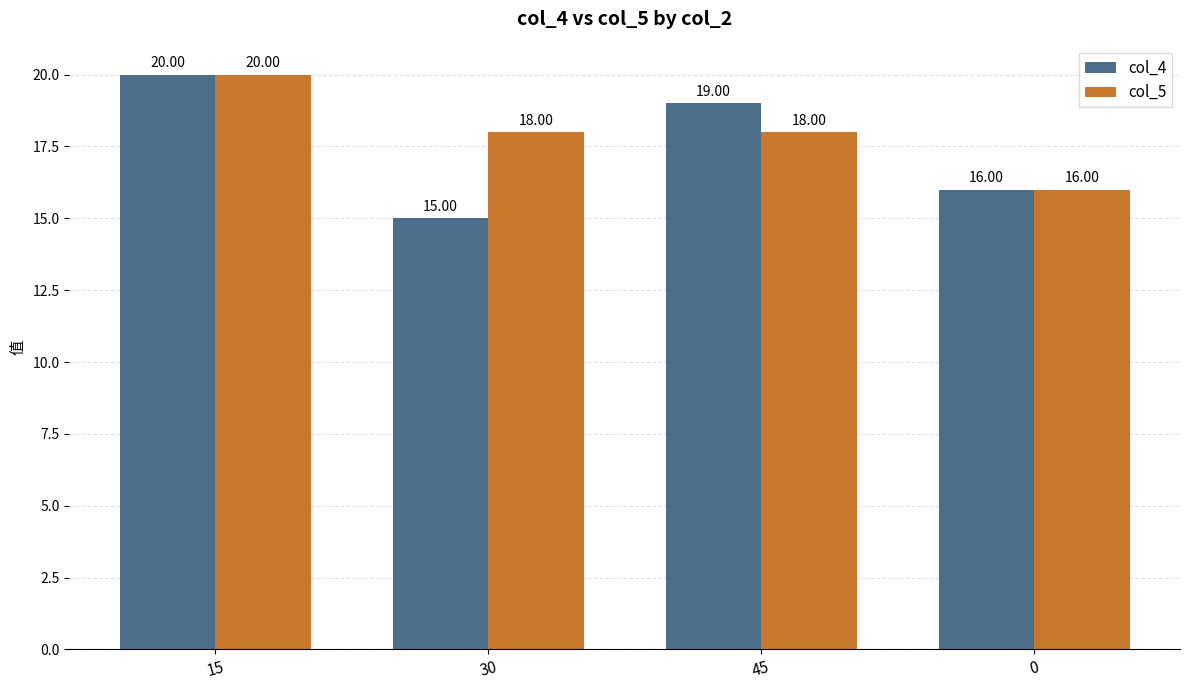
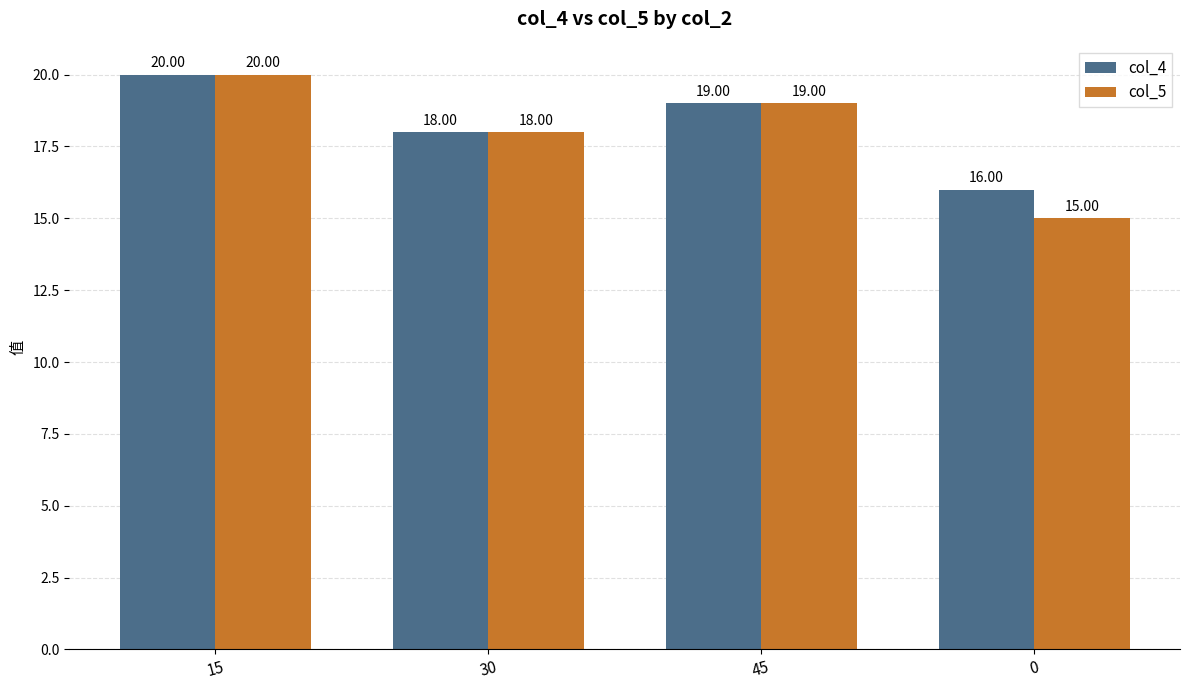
col_4, 30: 15.00 -> 18.00
col_5, 45: 18.00 -> 19.00
col_5, 0: 16.00 -> 15.00
